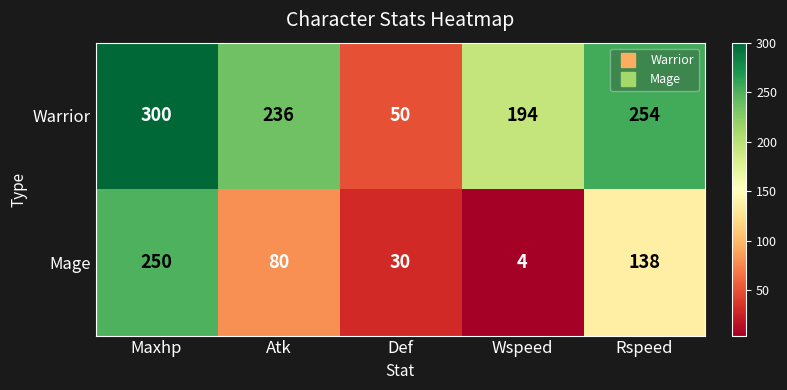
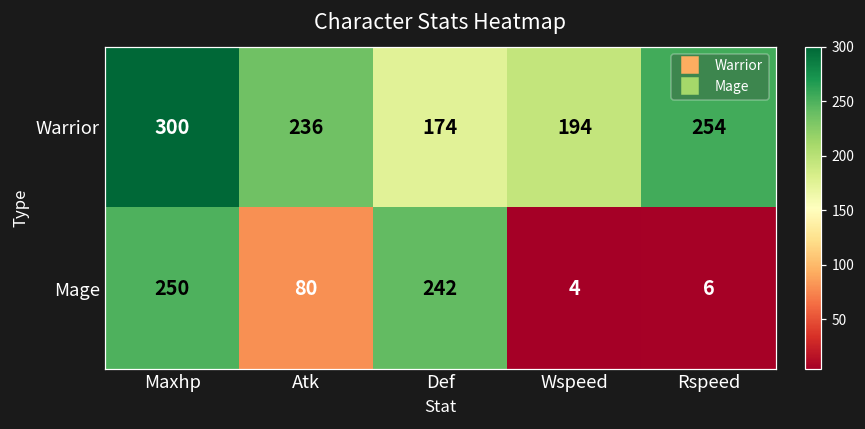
Warrior, Def: 50 -> 174
Mage, Def: 30 -> 242
Mage, Rspeed: 138 -> 6
